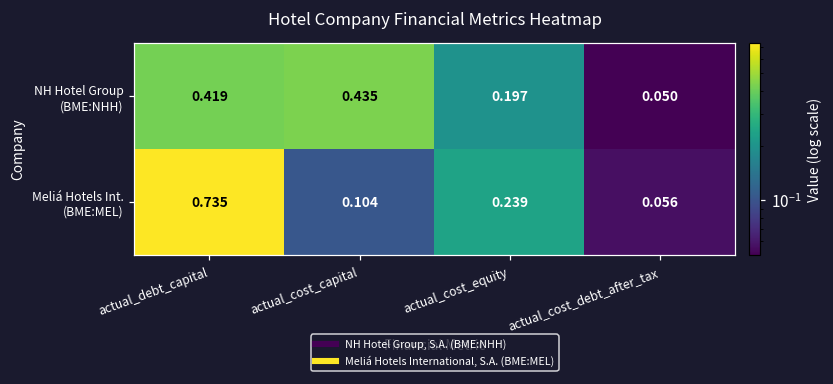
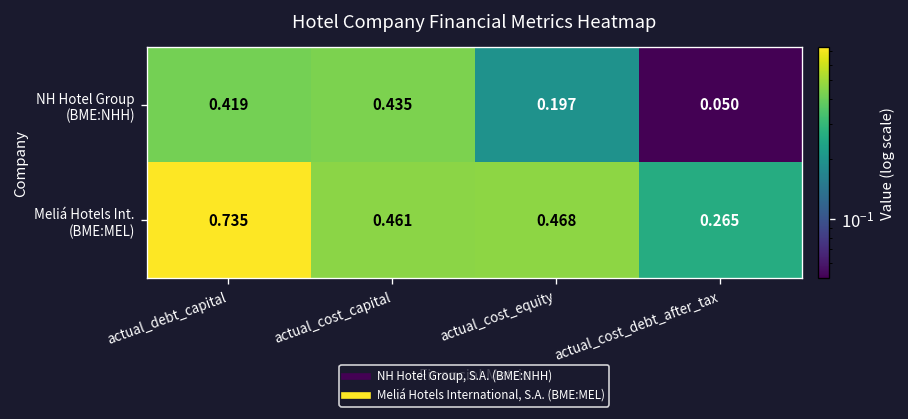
Meliá Hotels Int. (BME:MEL), actual_cost_capital: 0.104 -> 0.461
Meliá Hotels Int. (BME:MEL), actual_cost_equity: 0.239 -> 0.468
Meliá Hotels Int. (BME:MEL), actual_cost_debt_after_tax: 0.056 -> 0.265
